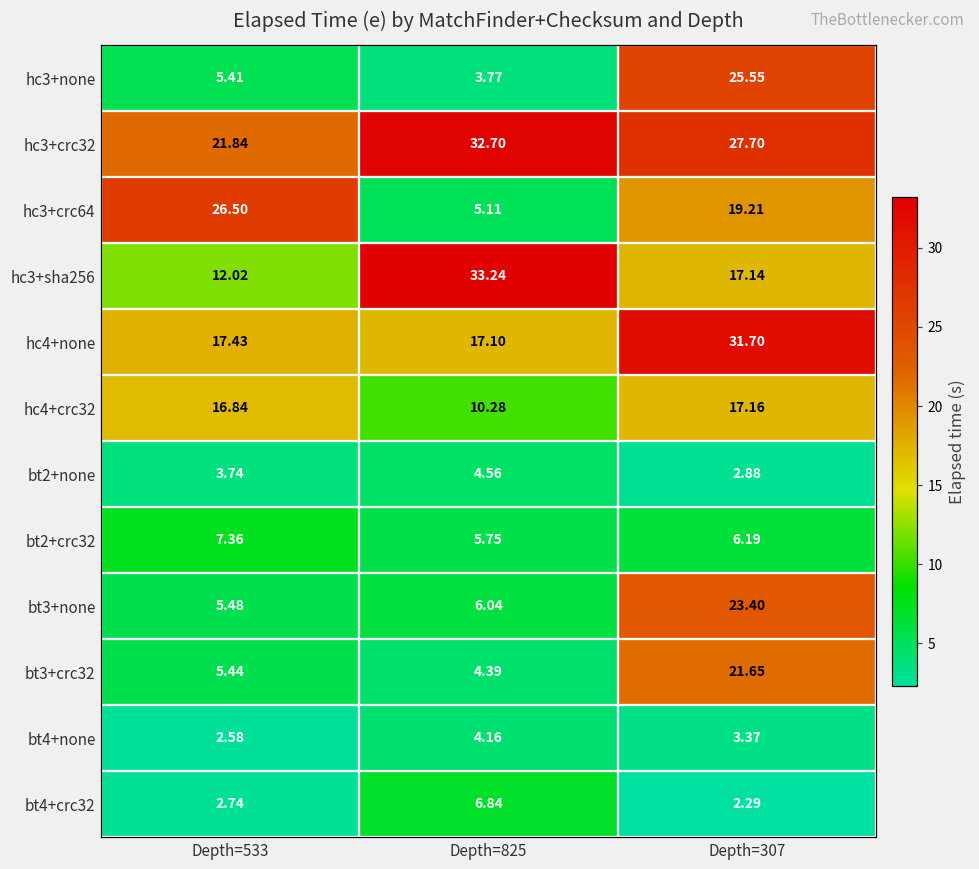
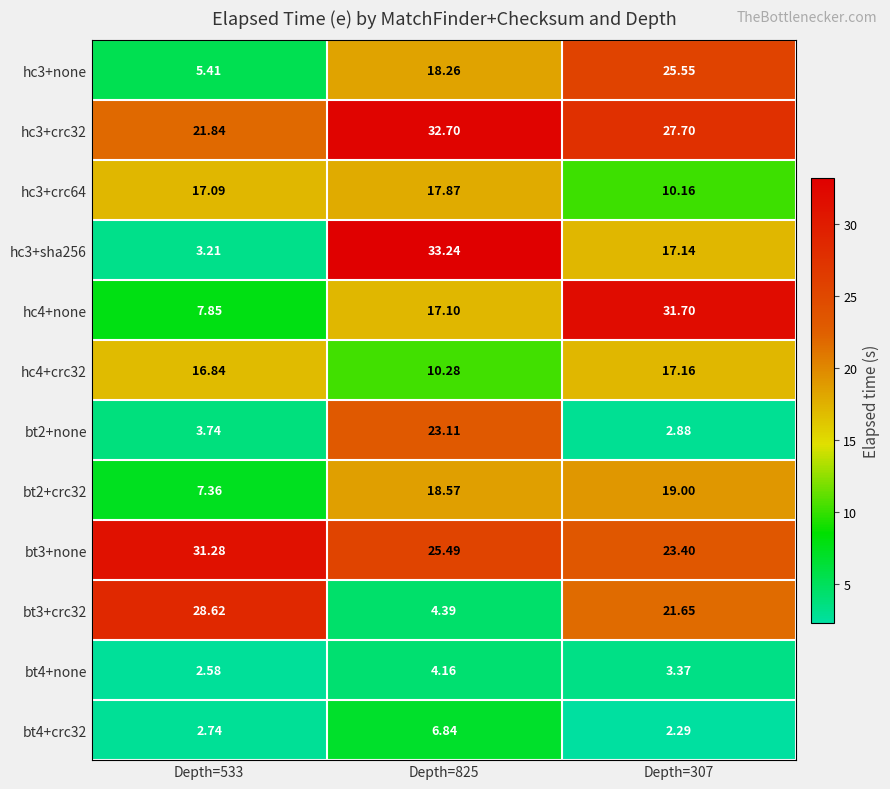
hc3+none, Depth=825: 3.77 -> 18.26
hc3+crc64, Depth=533: 26.50 -> 17.09
hc3+crc64, Depth=825: 5.11 -> 17.87
hc3+crc64, Depth=307: 19.21 -> 10.16
hc3+sha256, Depth=533: 12.02 -> 3.21
hc4+none, Depth=533: 17.43 -> 7.85
bt2+none, Depth=825: 4.56 -> 23.11
bt2+crc32, Depth=825: 5.75 -> 18.57
bt2+crc32, Depth=307: 6.19 -> 19.00
bt3+none, Depth=533: 5.48 -> 31.28
bt3+none, Depth=825: 6.04 -> 25.49
bt3+crc32, Depth=533: 5.44 -> 28.62
